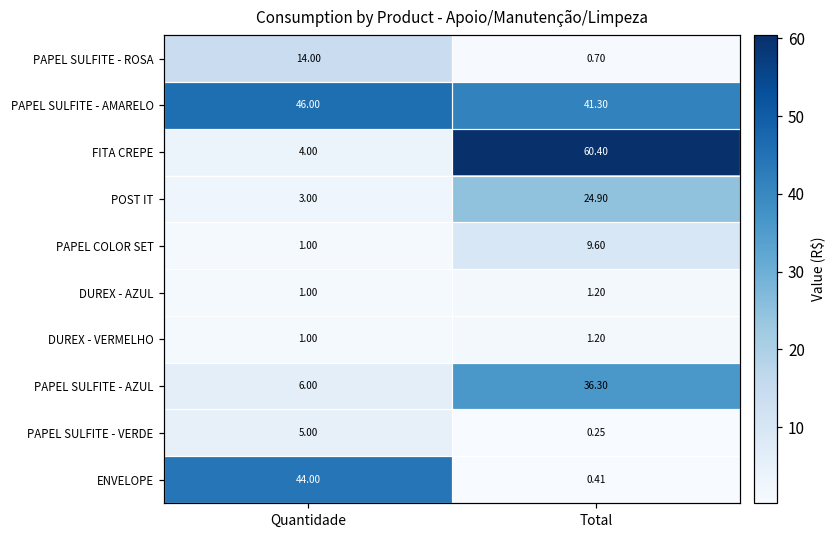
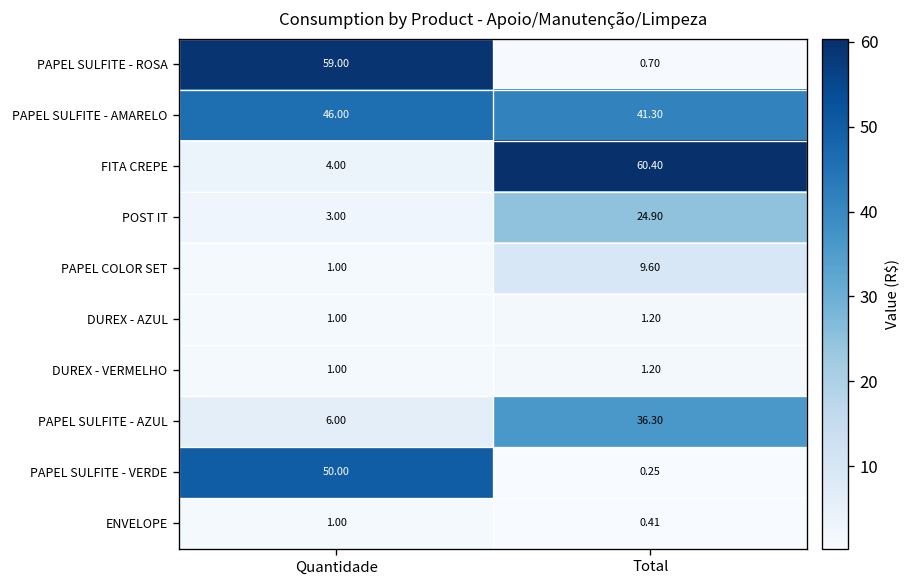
PAPEL SULFITE - ROSA, Quantidade: 14.00 -> 59.00
PAPEL SULFITE - VERDE, Quantidade: 5.00 -> 50.00
ENVELOPE, Quantidade: 44.00 -> 1.00
